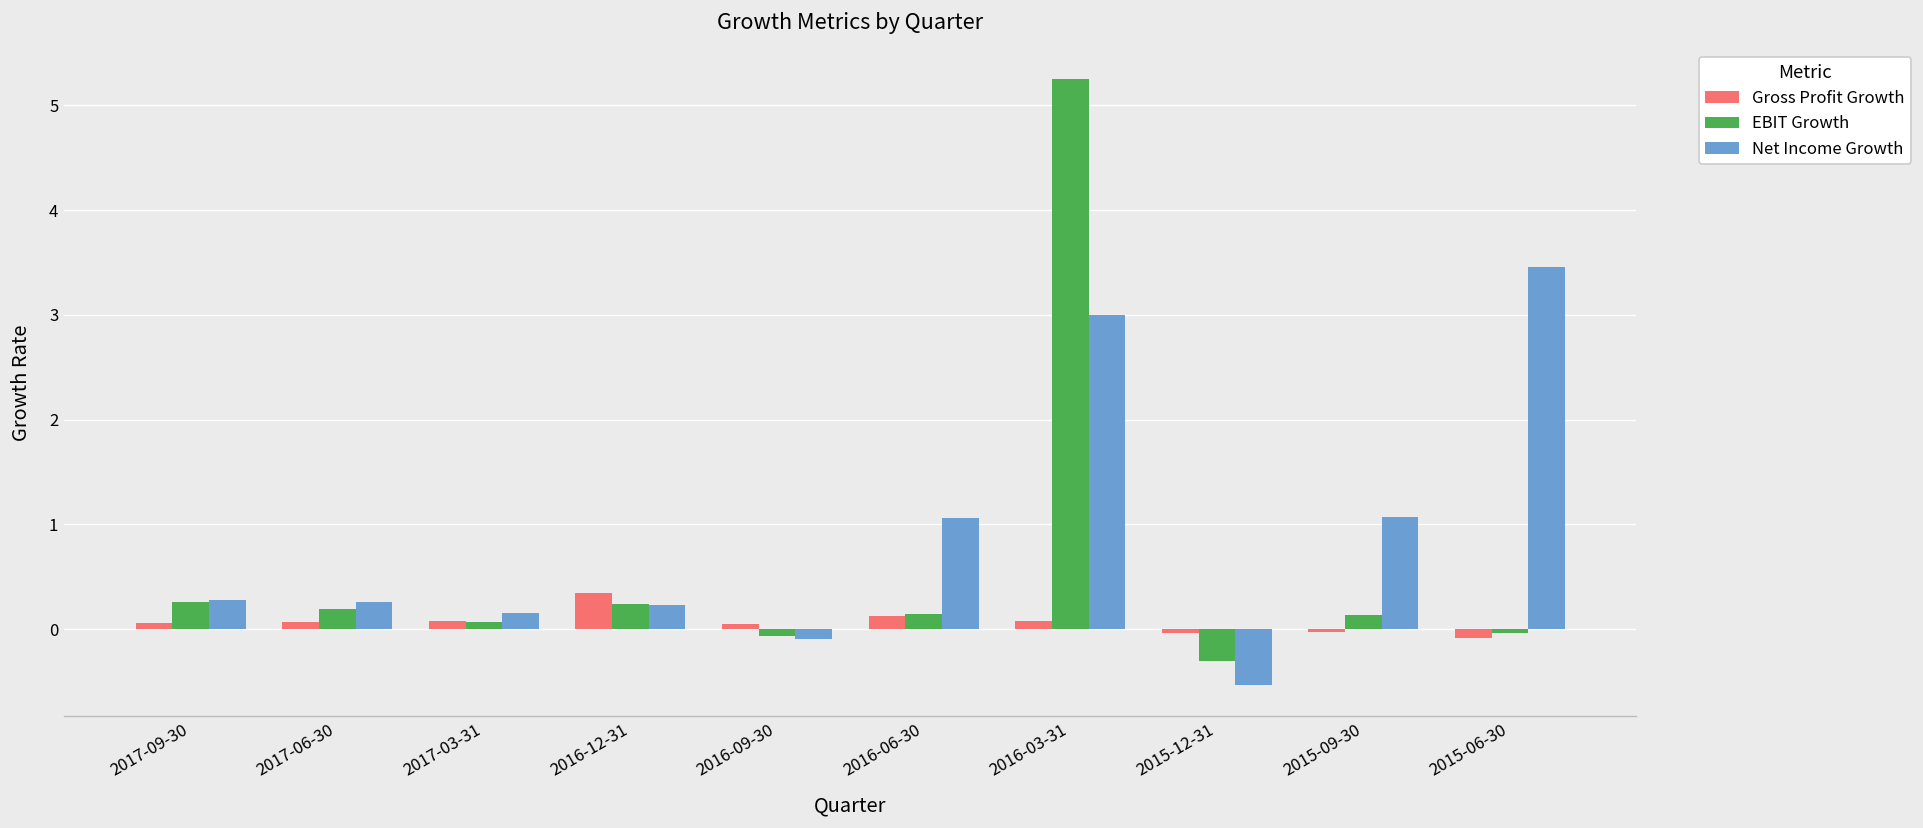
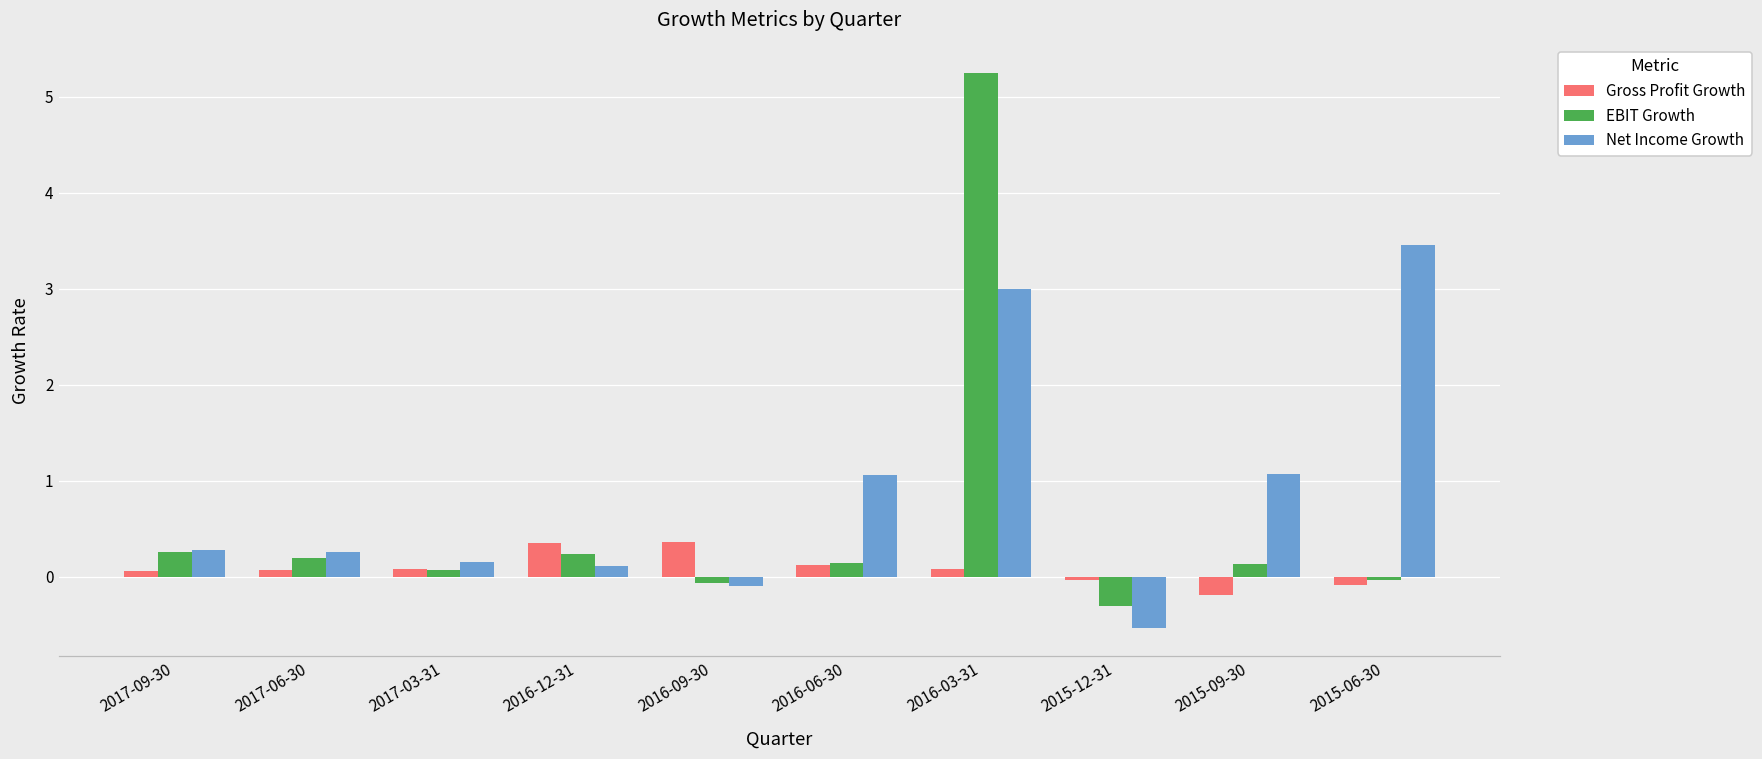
Net Income Growth, 2016-12-31: 0.2 -> 0.1
Gross Profit Growth, 2016-09-30: 0.1 -> 0.4
Gross Profit Growth, 2015-09-30: 0.0 -> -0.2
